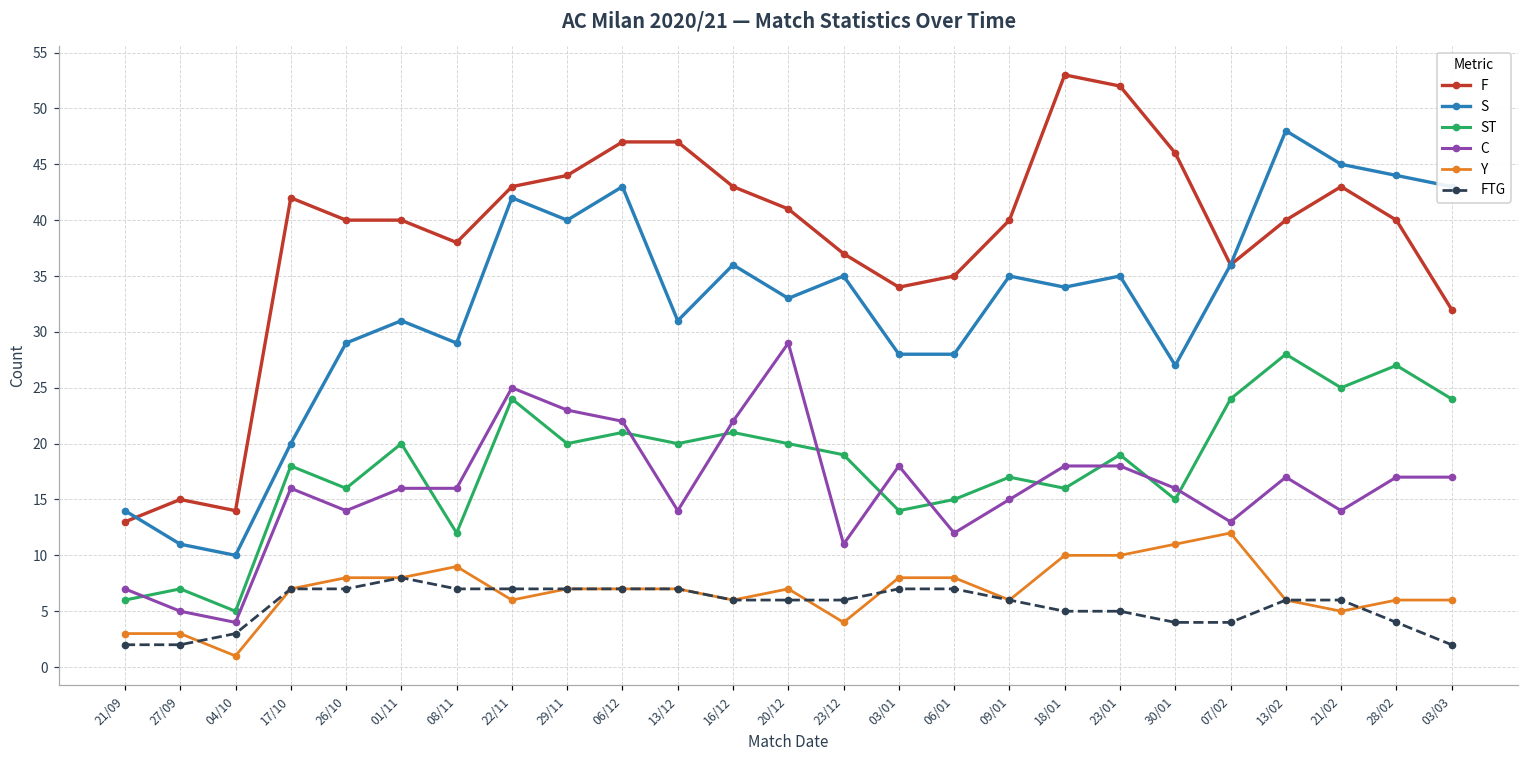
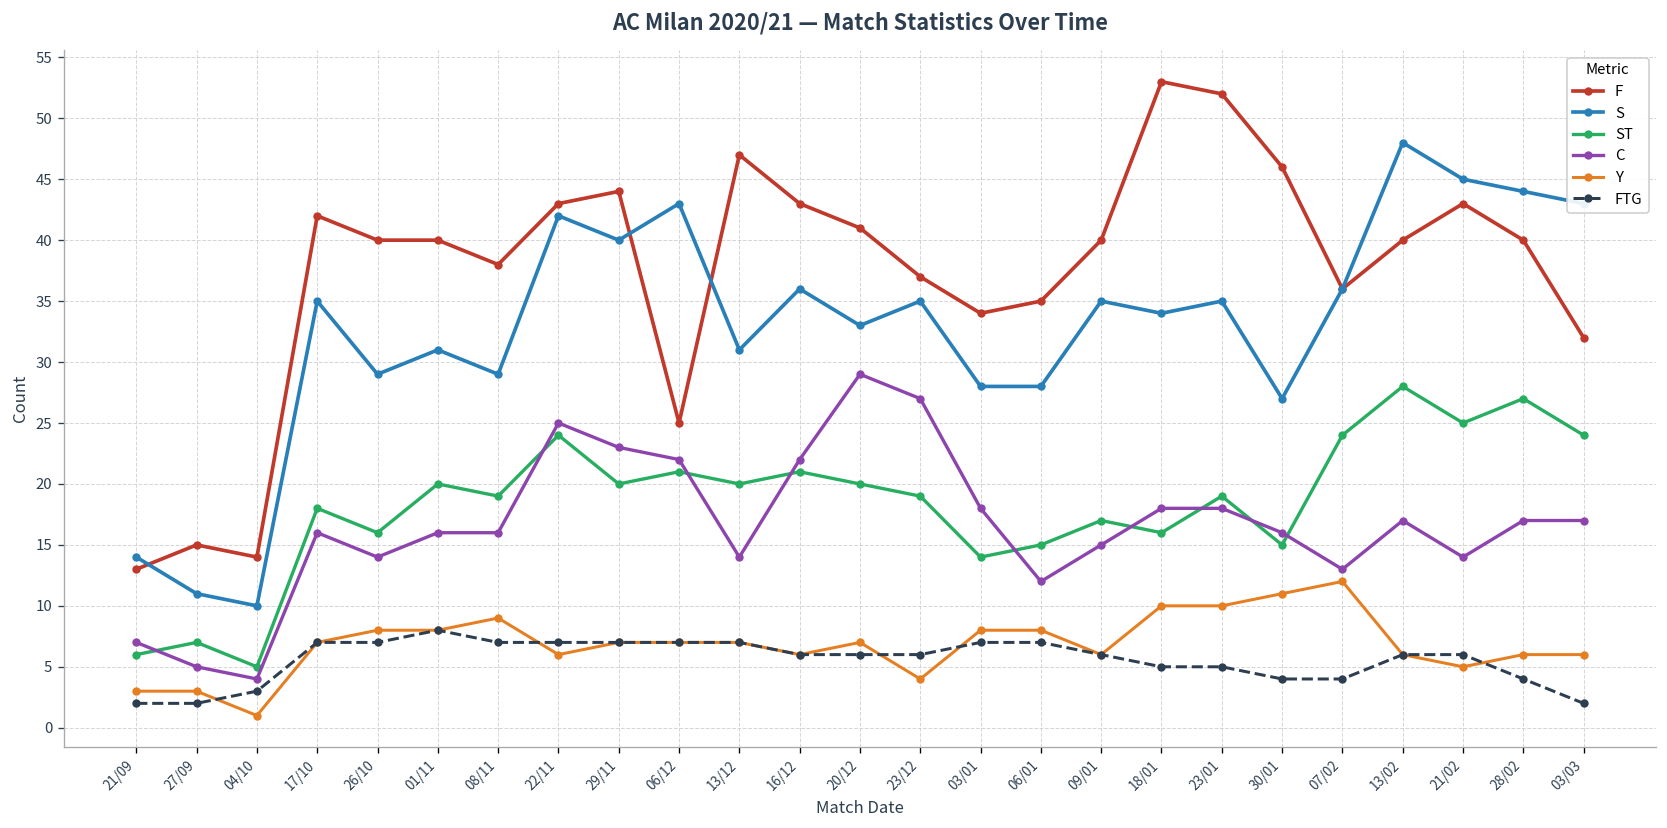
S, 17/10: 20 -> 35
ST, 08/11: 12 -> 19
F, 06/12: 47 -> 25
C, 23/12: 11 -> 27
